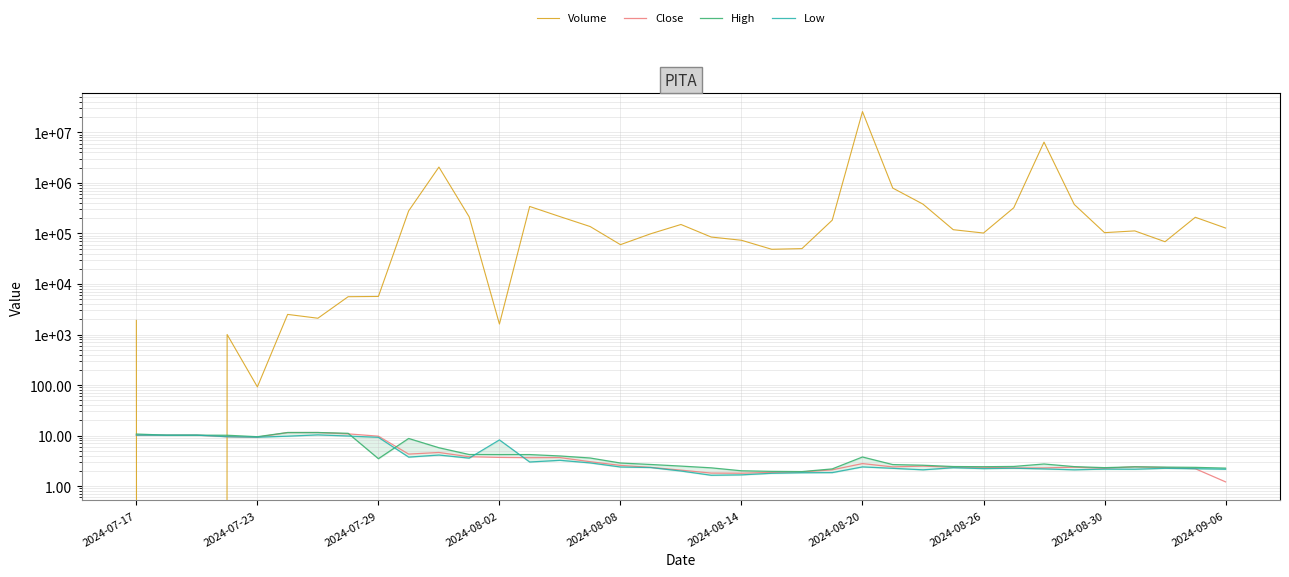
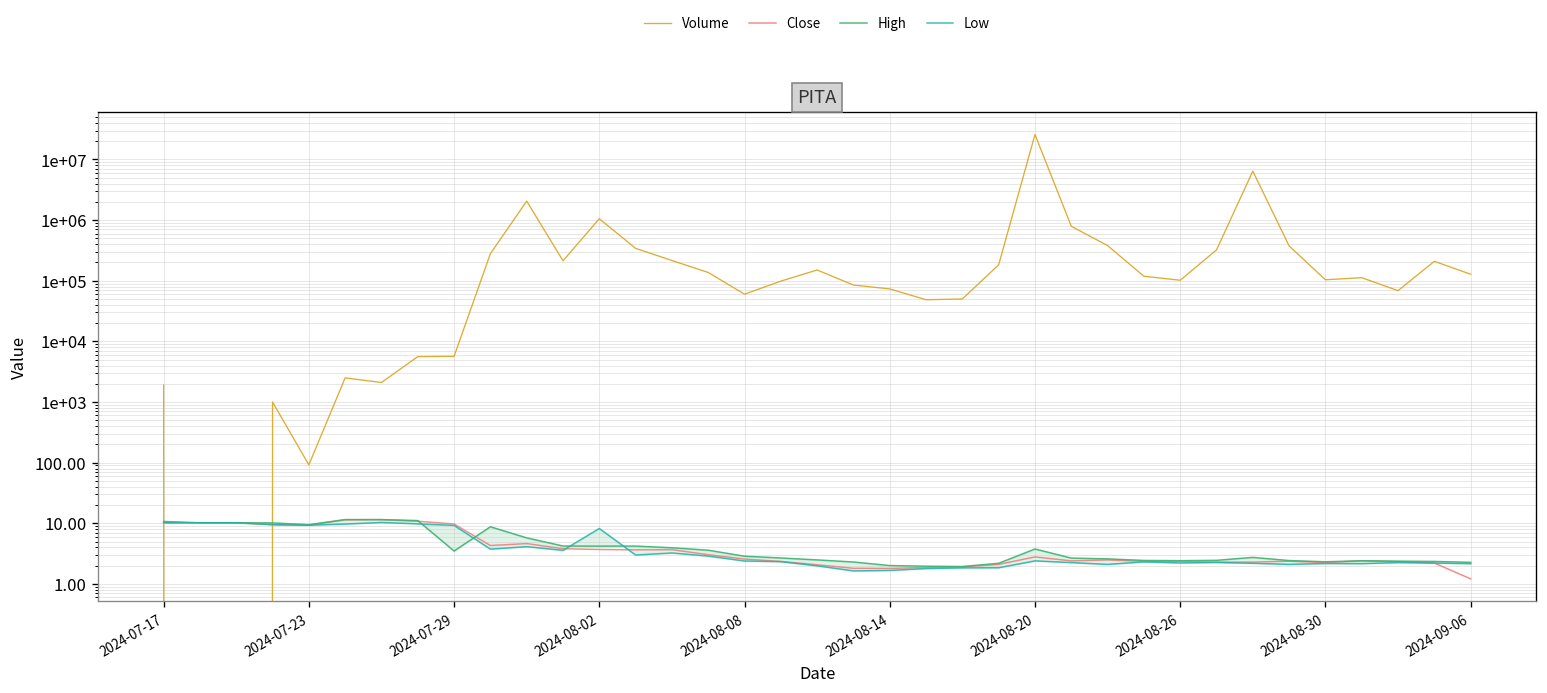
Volume, 2024-08-02: 1600 -> 1100000
